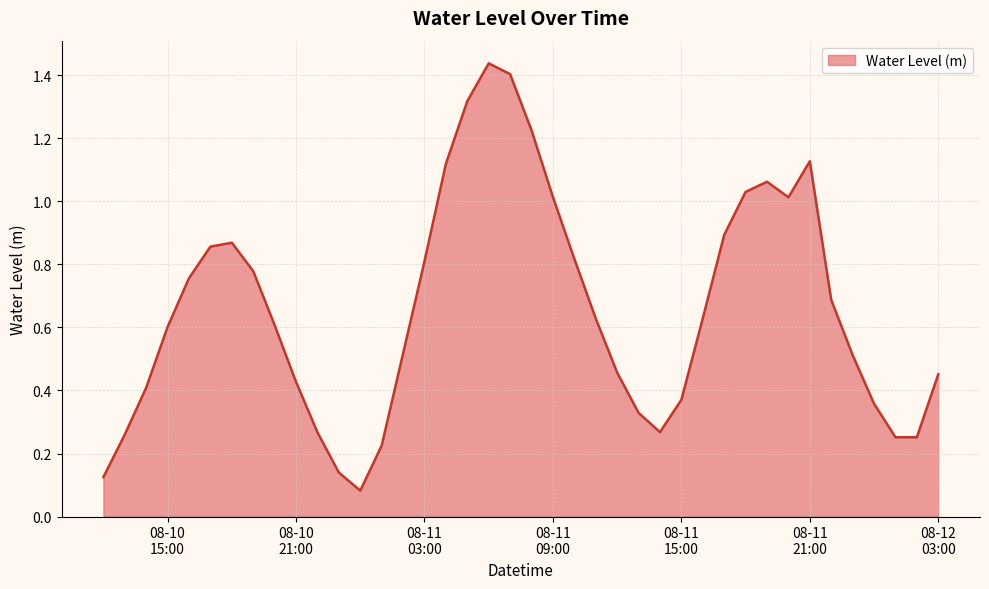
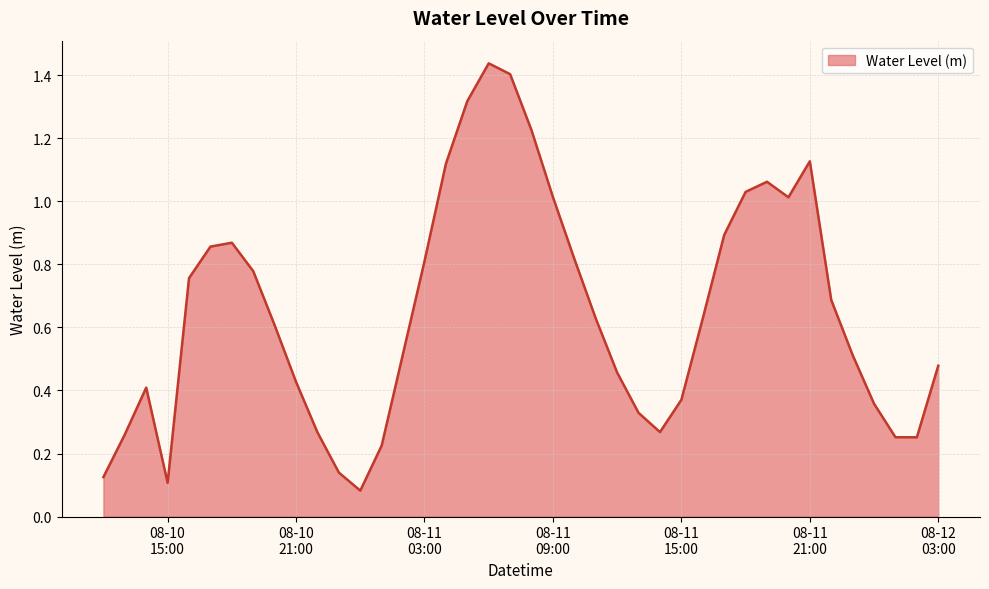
08-10 15:00: 0.60 -> 0.11
08-12 03:00: 0.45 -> 0.48
